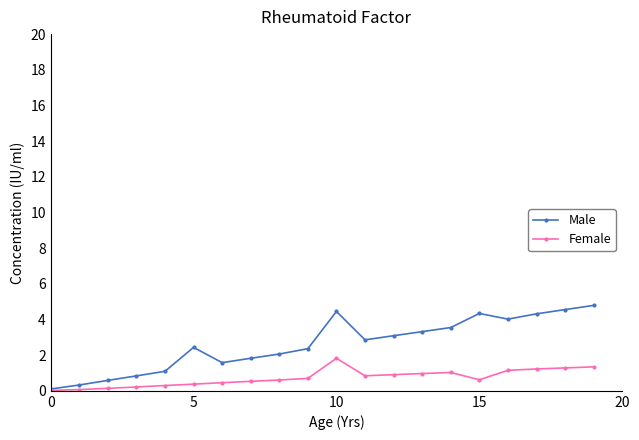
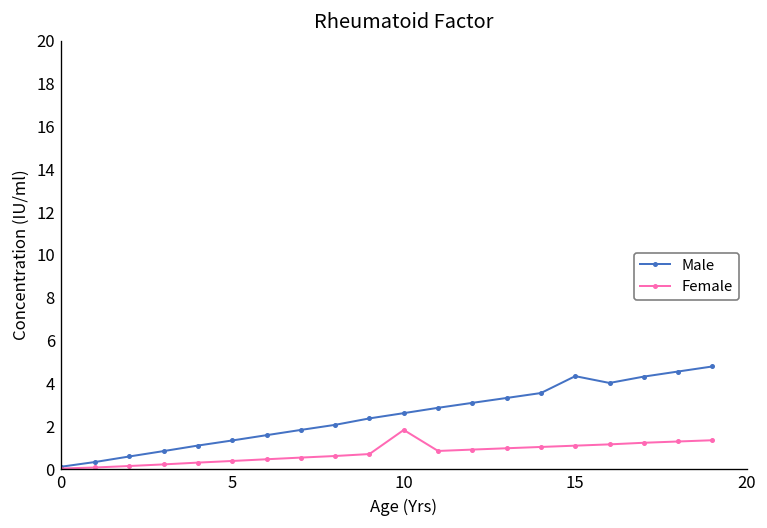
Male, 5: 2.4 -> 1.3
Male, 10: 4.5 -> 2.6
Female, 15: 0.6 -> 1.1
